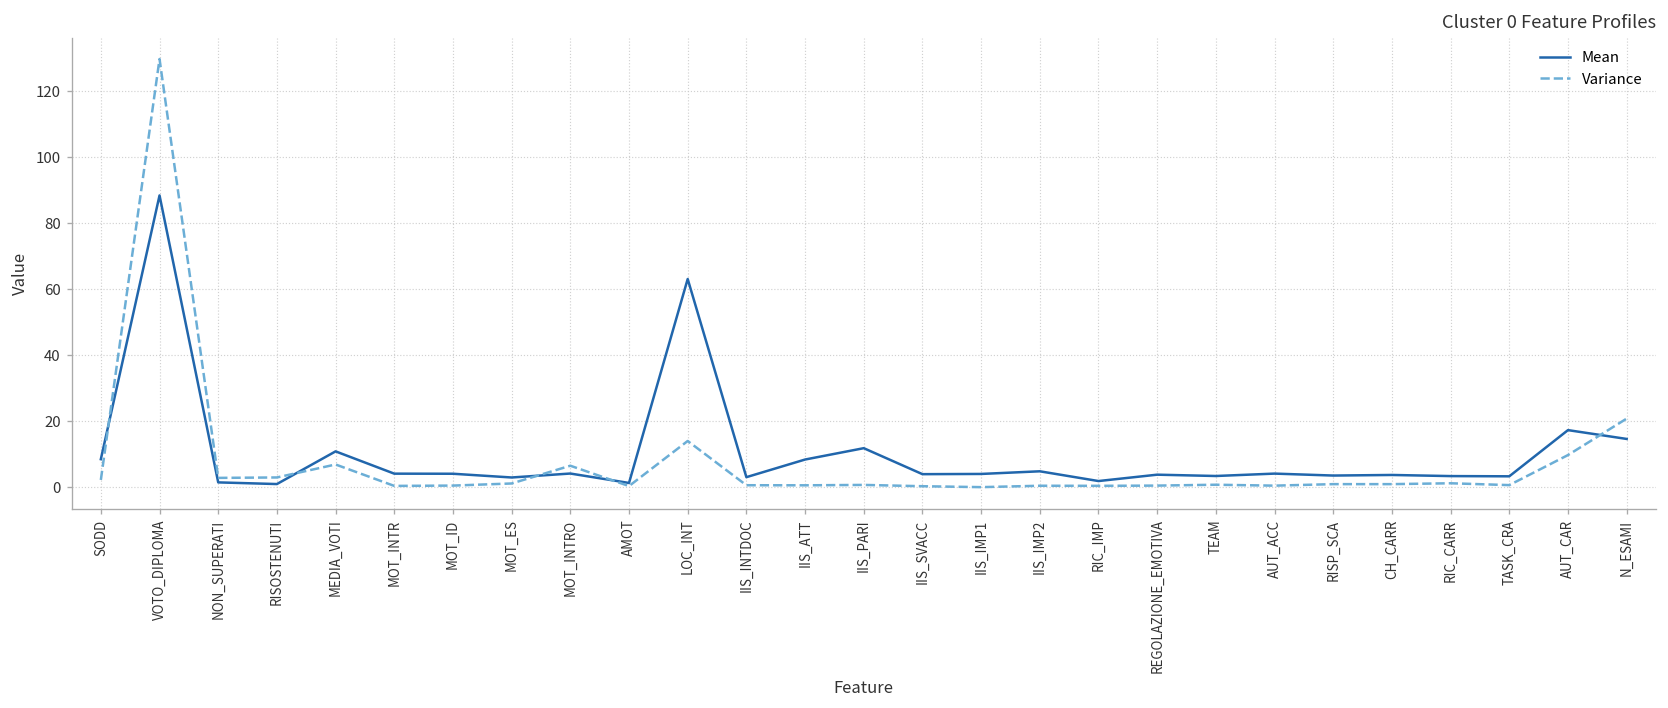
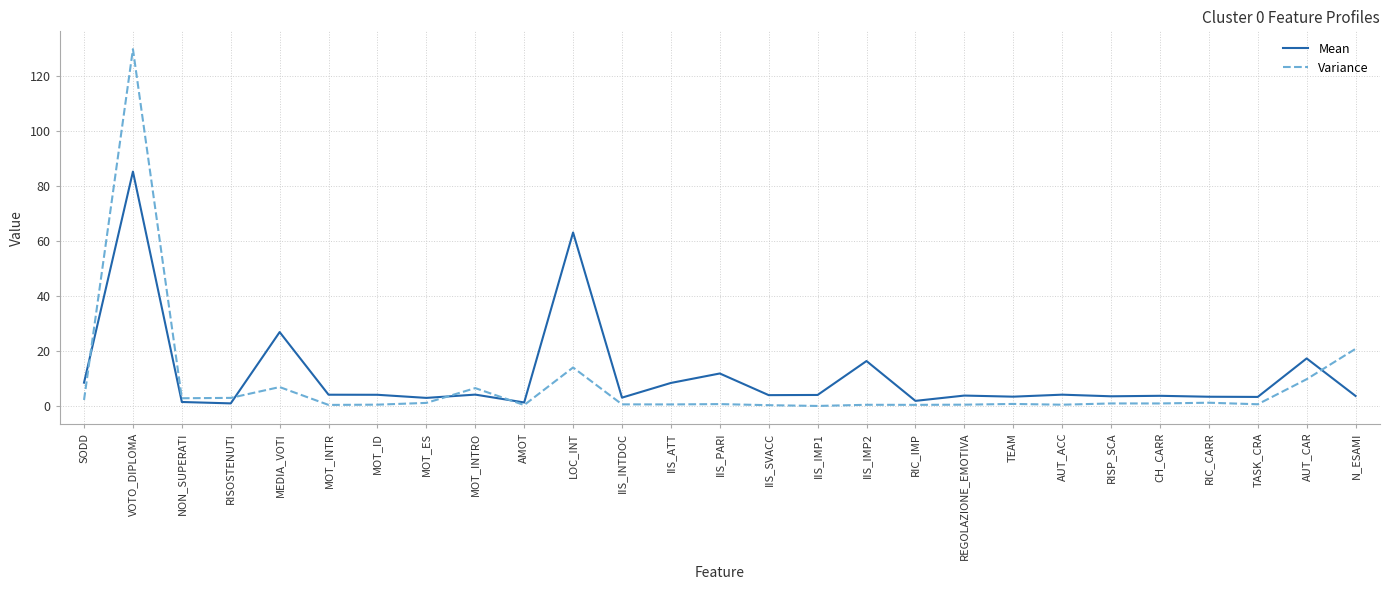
Mean, VOTO_DIPLOMA: 88 -> 85
Mean, MEDIA_VOTI: 11 -> 27
Mean, IIS_IMP2: 5 -> 16
Mean, N_ESAMI: 15 -> 4
